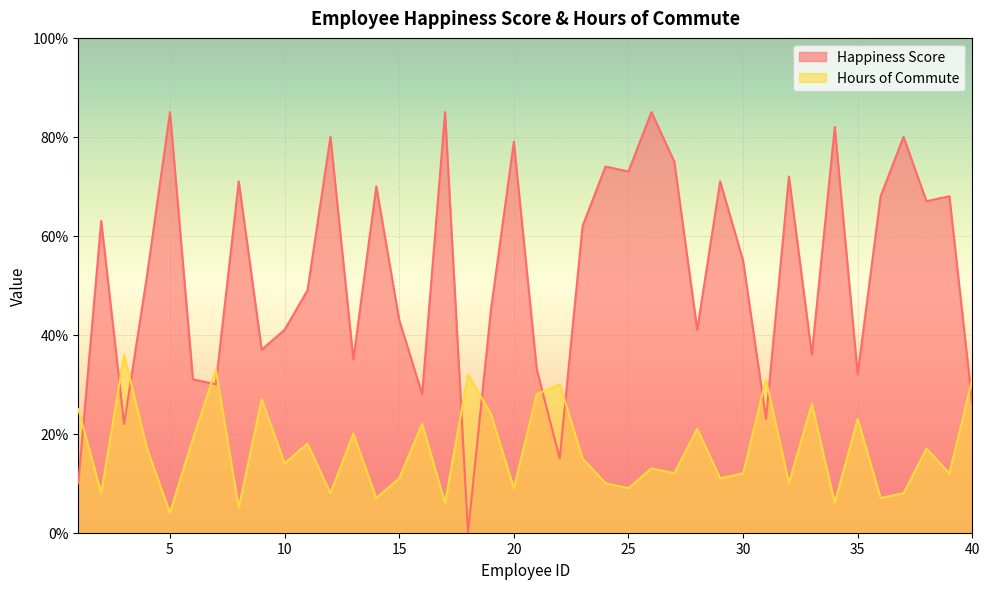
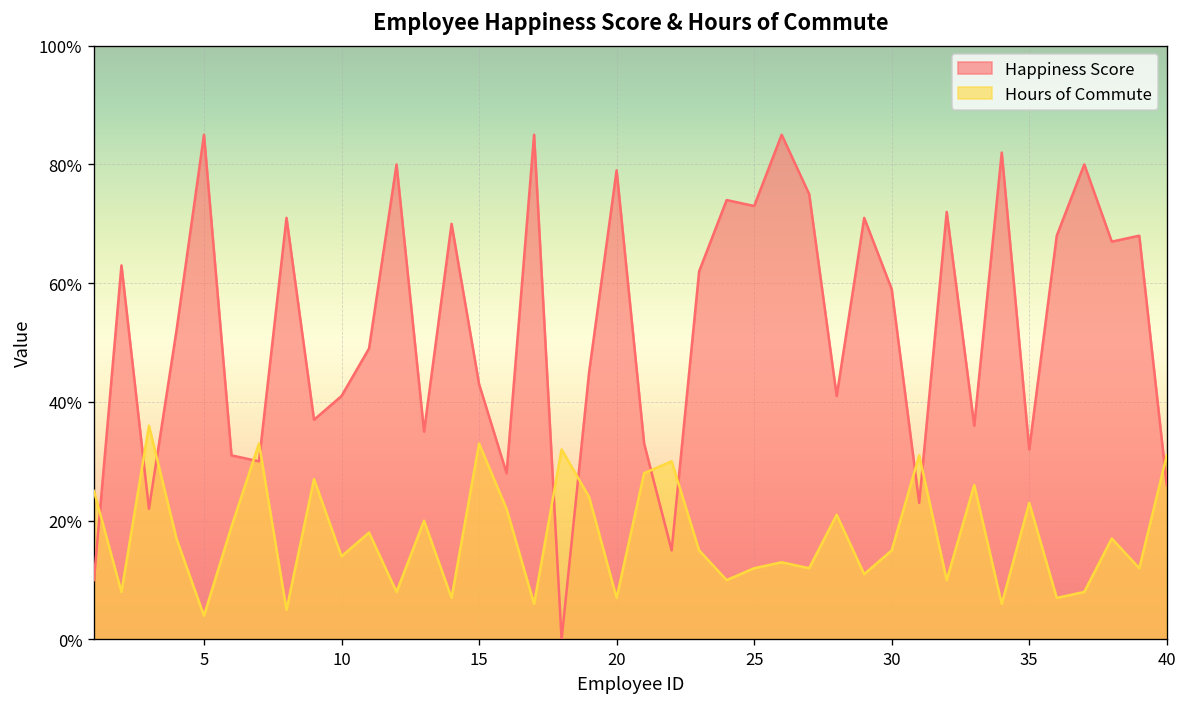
Hours of Commute, 15: 11% -> 33%
Hours of Commute, 20: 9% -> 7%
Hours of Commute, 25: 9% -> 12%
Happiness Score, 30: 55% -> 59%
Hours of Commute, 30: 12% -> 15%
